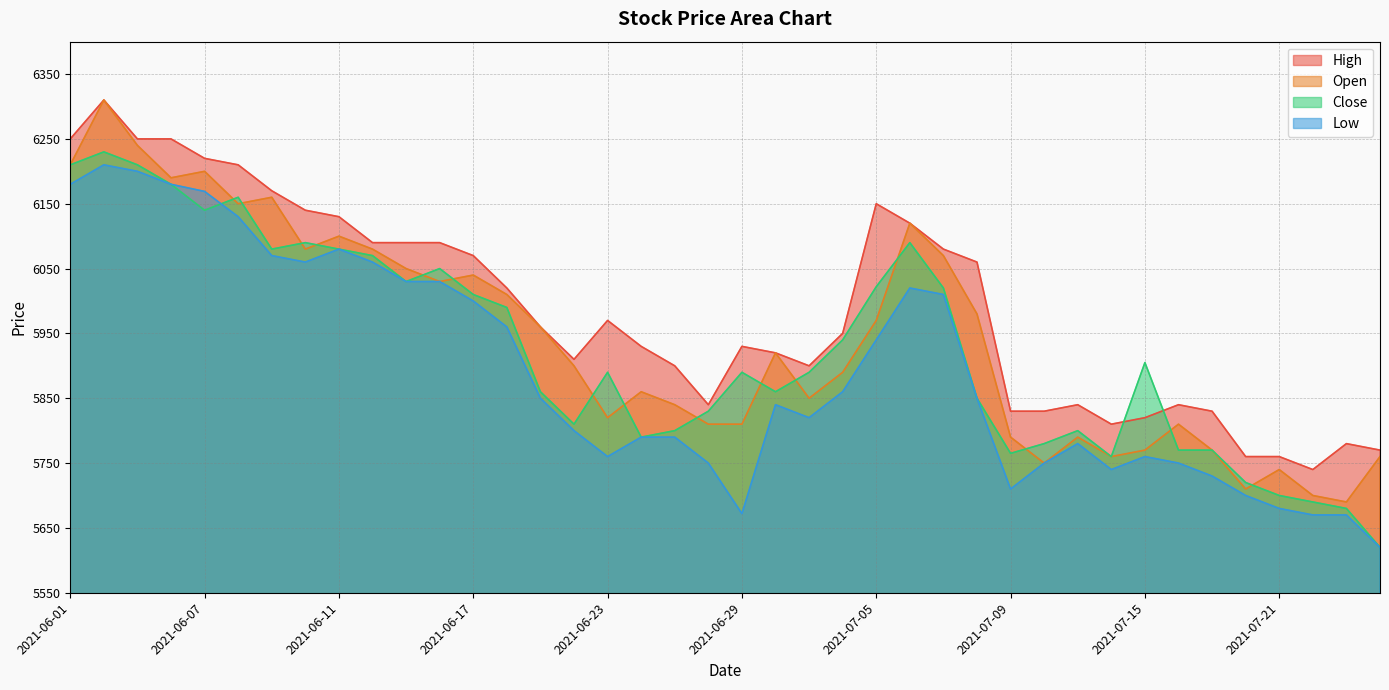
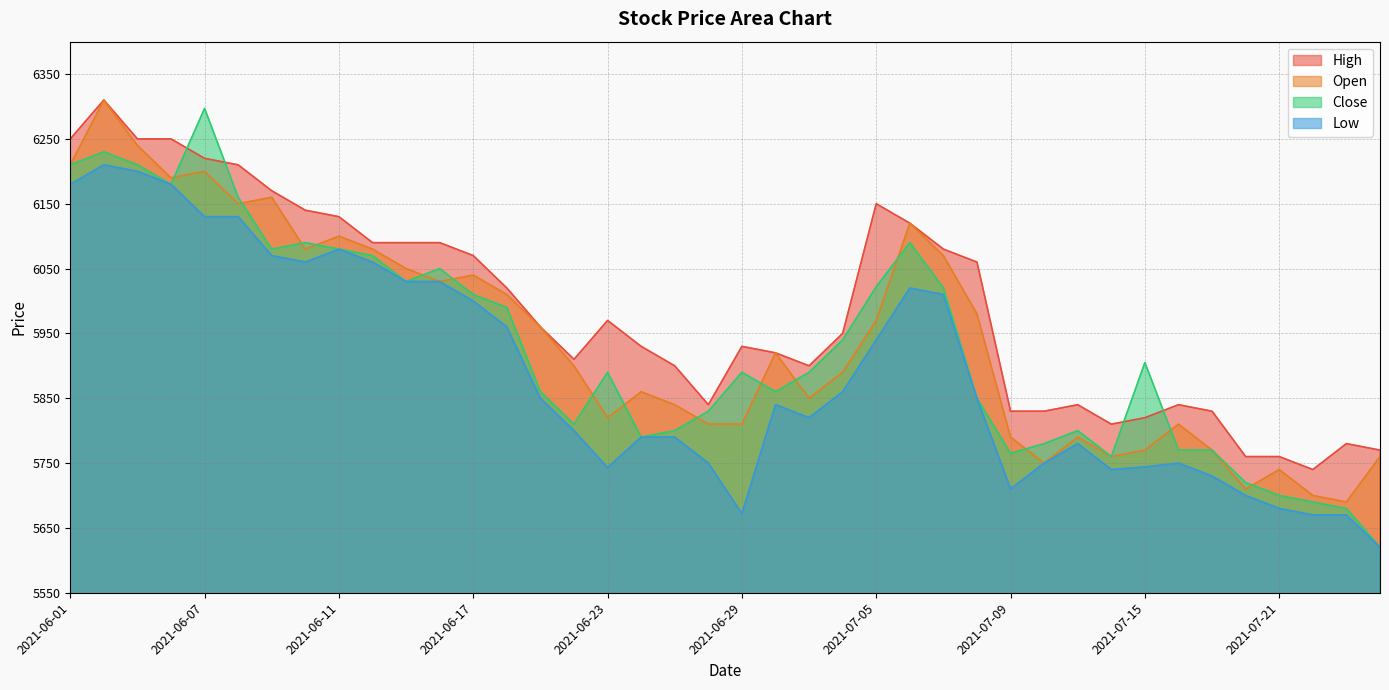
Close, 2021-06-07: 6140 -> 6300
Low, 2021-06-07: 6170 -> 6130
Low, 2021-06-23: 5760 -> 5740
Low, 2021-07-15: 5760 -> 5740
